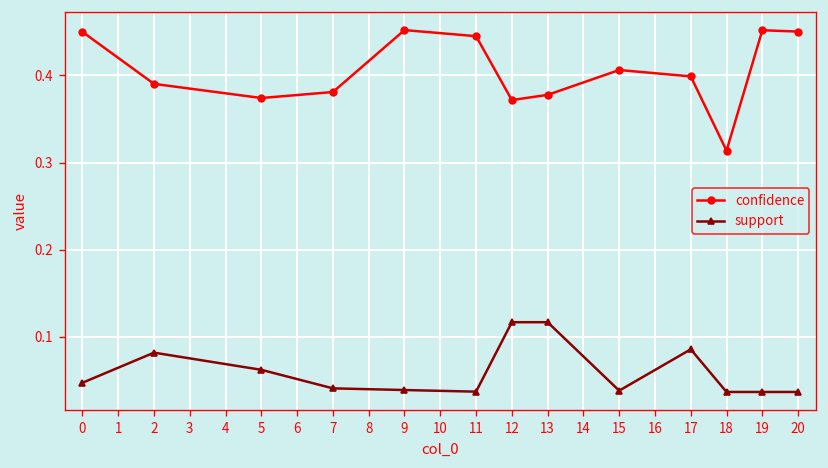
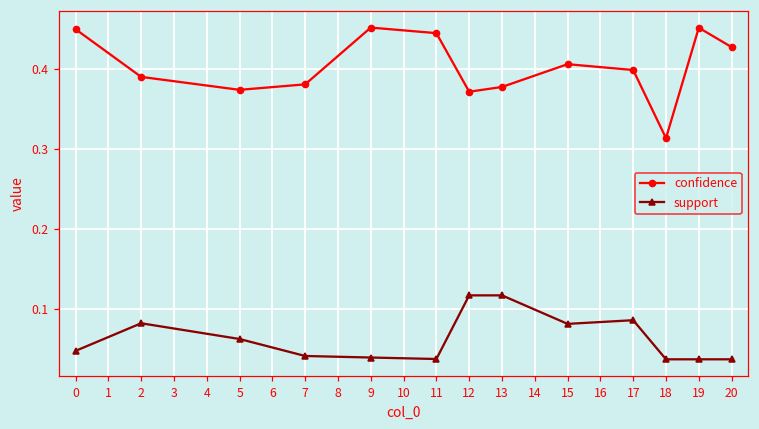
support, 15: 0.04 -> 0.08
confidence, 20: 0.45 -> 0.43
